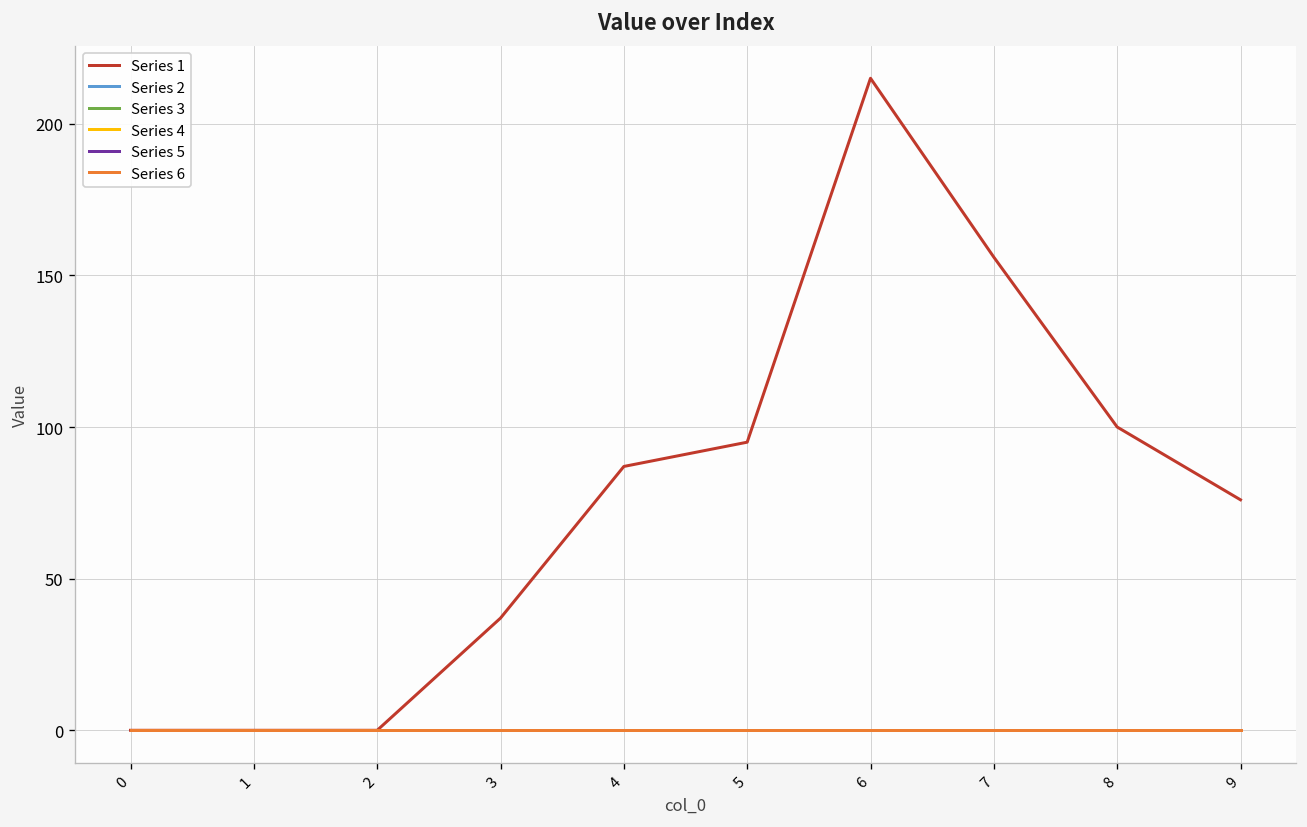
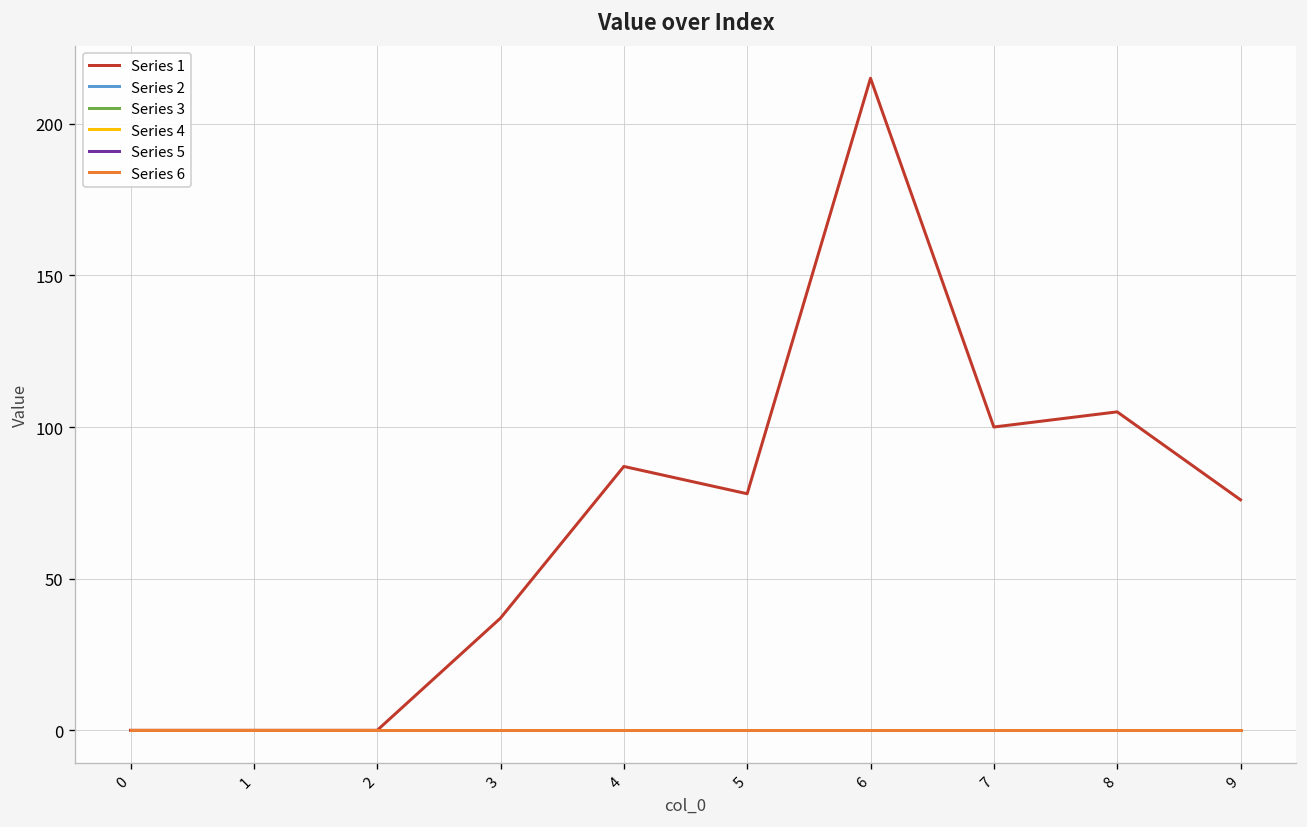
Series 1, 5: 95 -> 78
Series 1, 7: 156 -> 100
Series 1, 8: 100 -> 105
